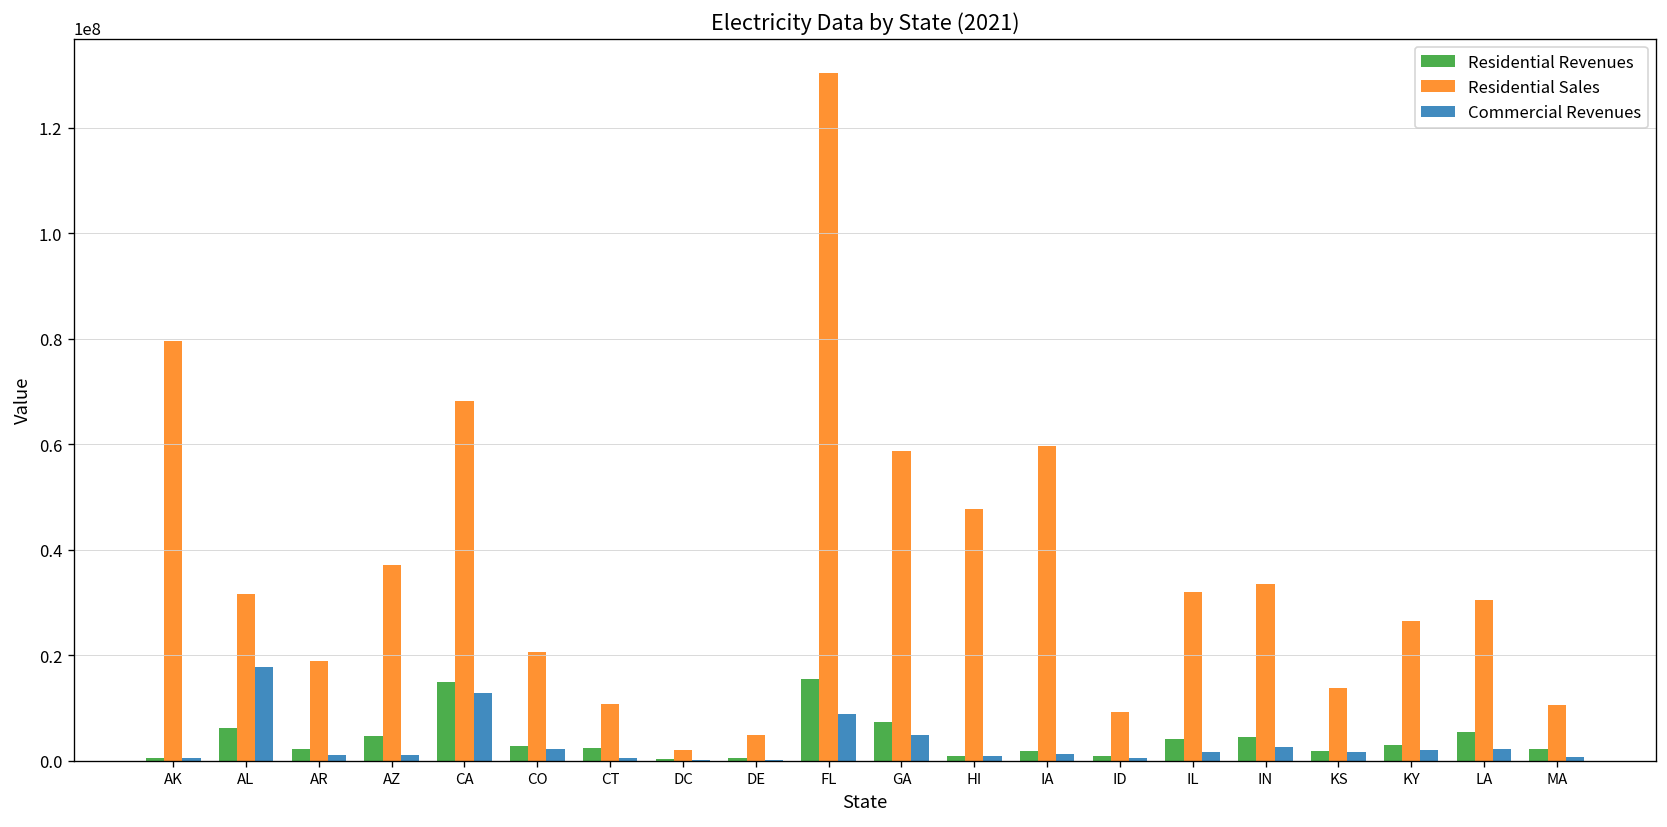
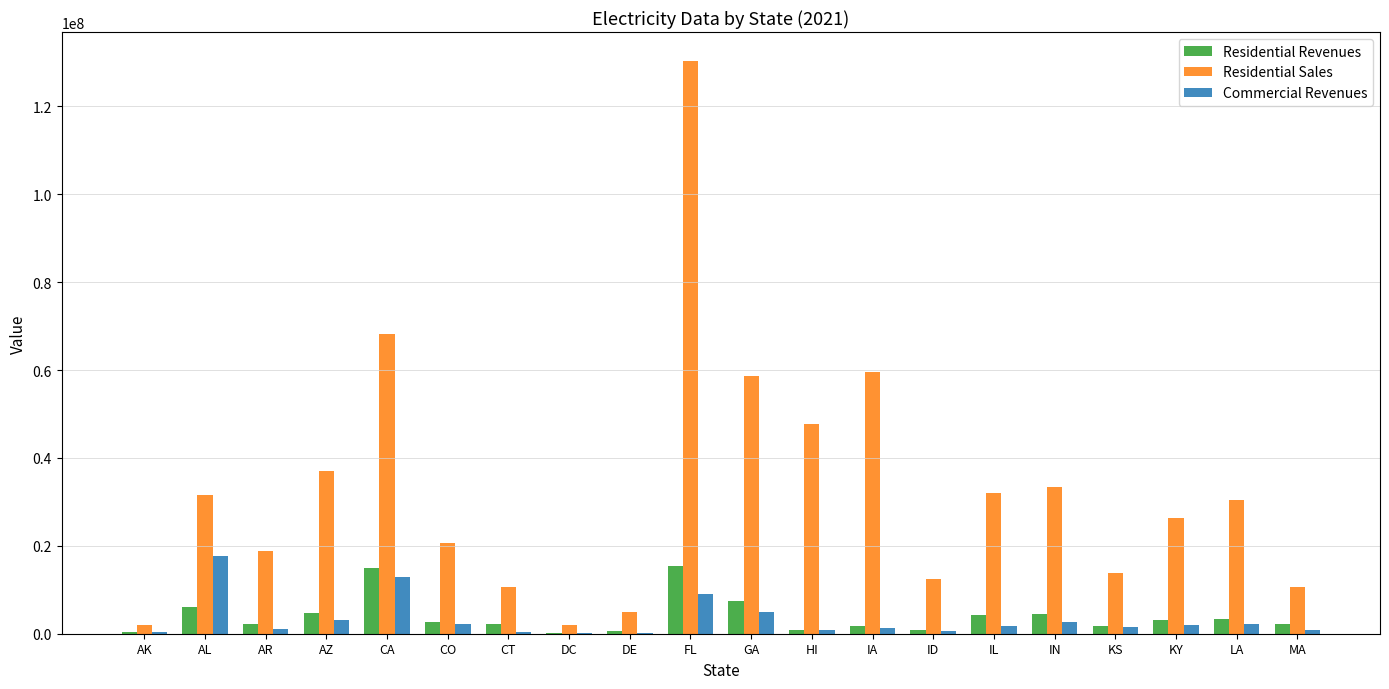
Residential Sales, AK: 80000000 -> 2000000
Commercial Revenues, AZ: 1000000 -> 3000000
Residential Sales, ID: 9000000 -> 12000000
Residential Revenues, LA: 5000000 -> 3000000
